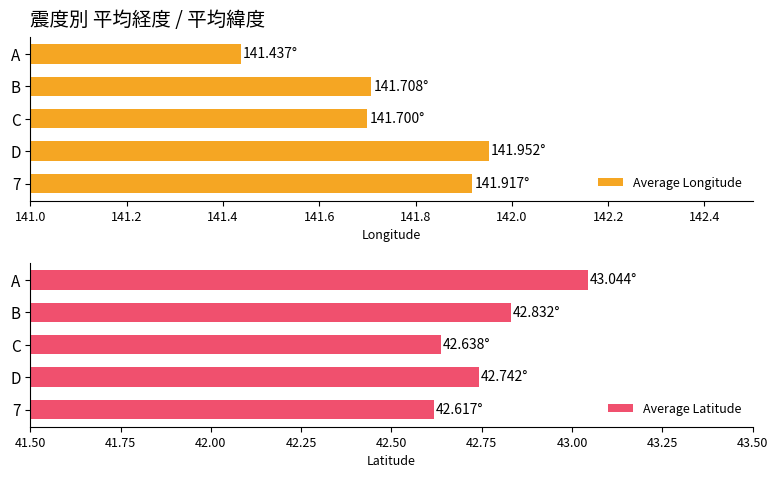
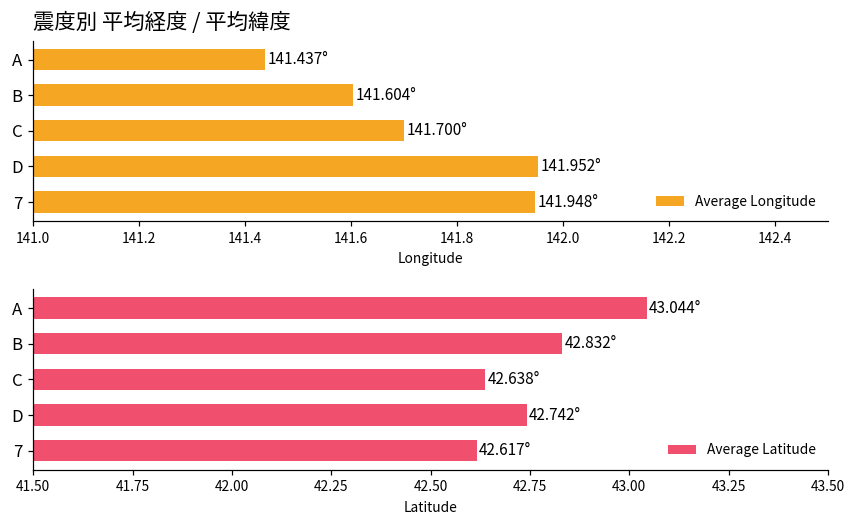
震度別 平均経度 / 平均緯度, B: 141.708° -> 141.604°
震度別 平均経度 / 平均緯度, 7: 141.917° -> 141.948°
